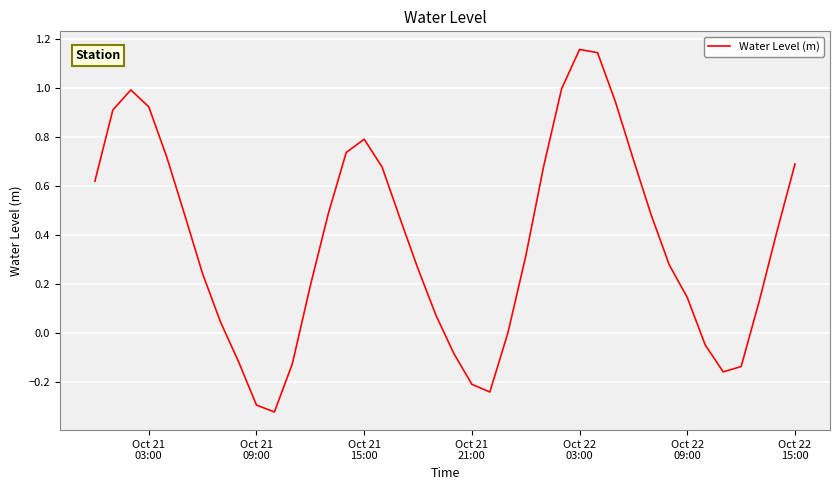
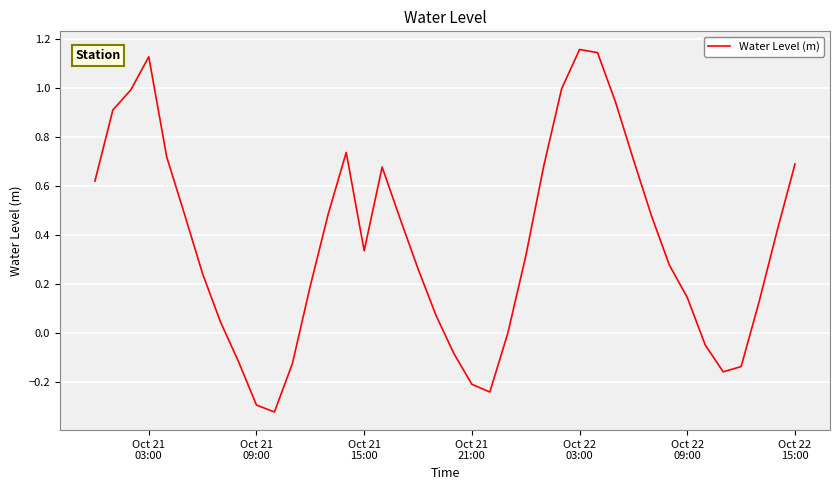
Oct 21 03:00: 0.92 -> 1.13
Oct 21 15:00: 0.79 -> 0.33
